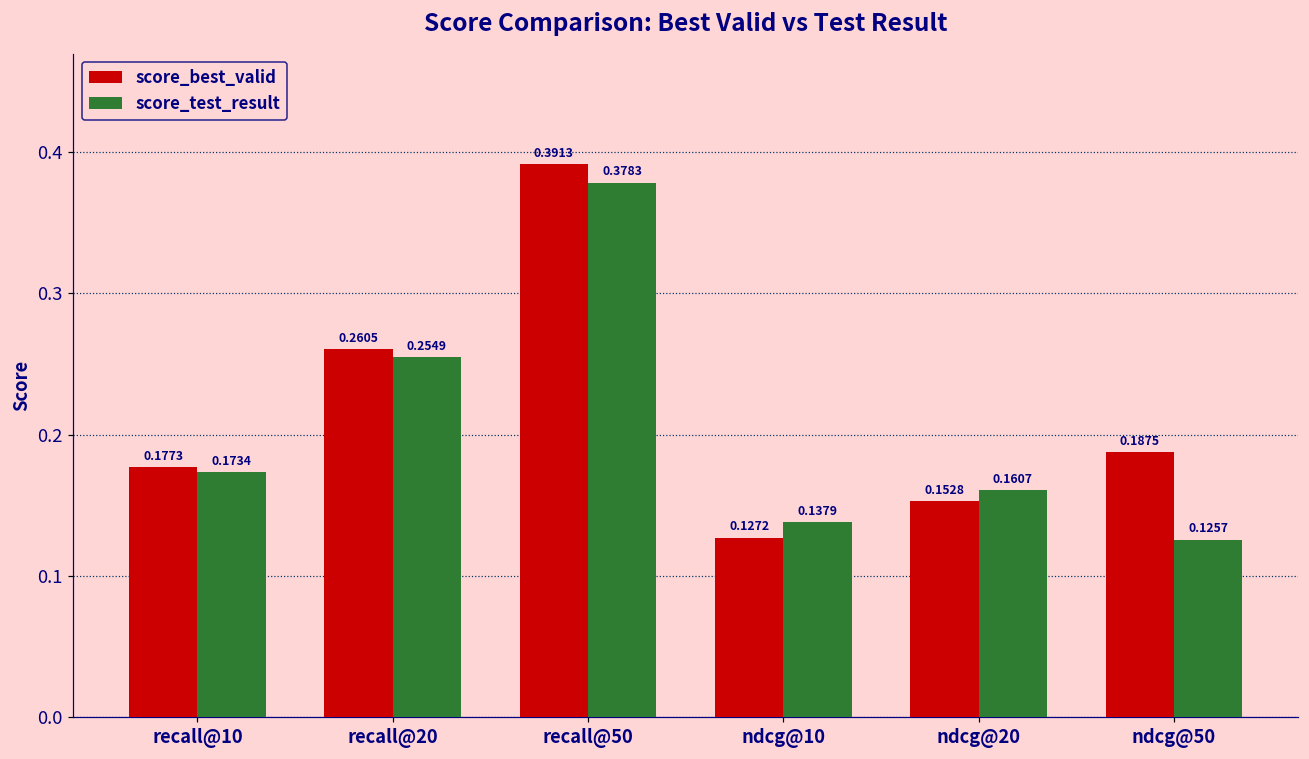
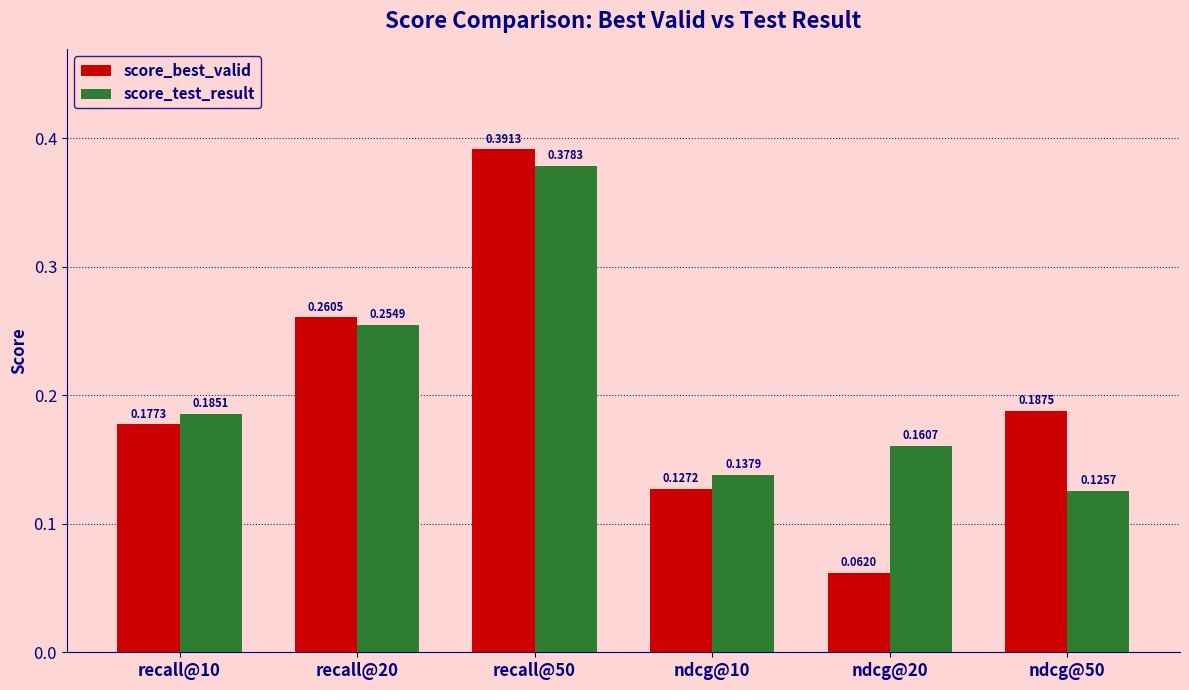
score_test_result, recall@10: 0.1734 -> 0.1851
score_best_valid, ndcg@20: 0.1528 -> 0.0620
